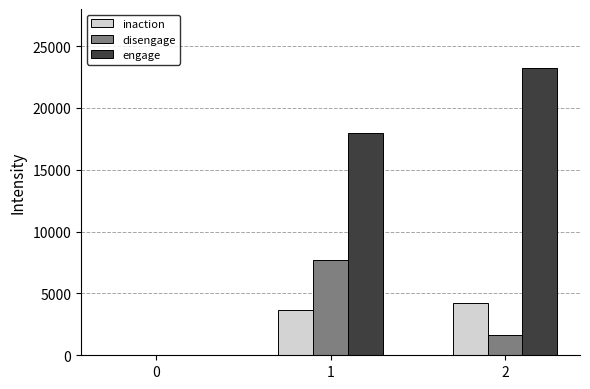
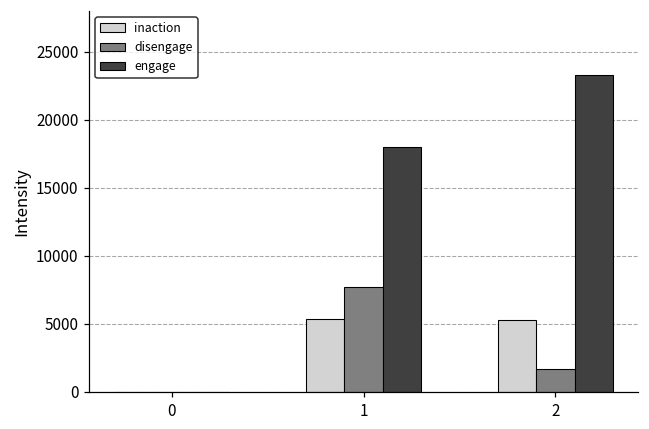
inaction, 1: 3600 -> 5400
inaction, 2: 4200 -> 5300
